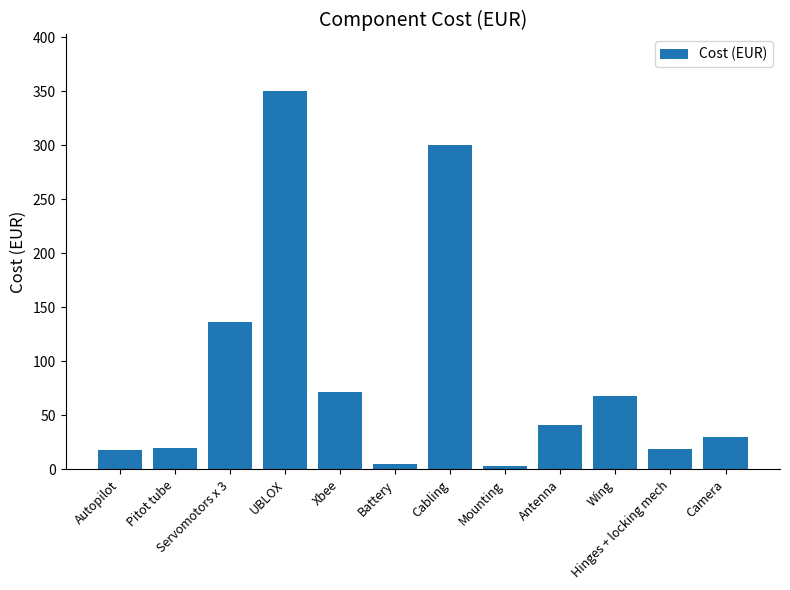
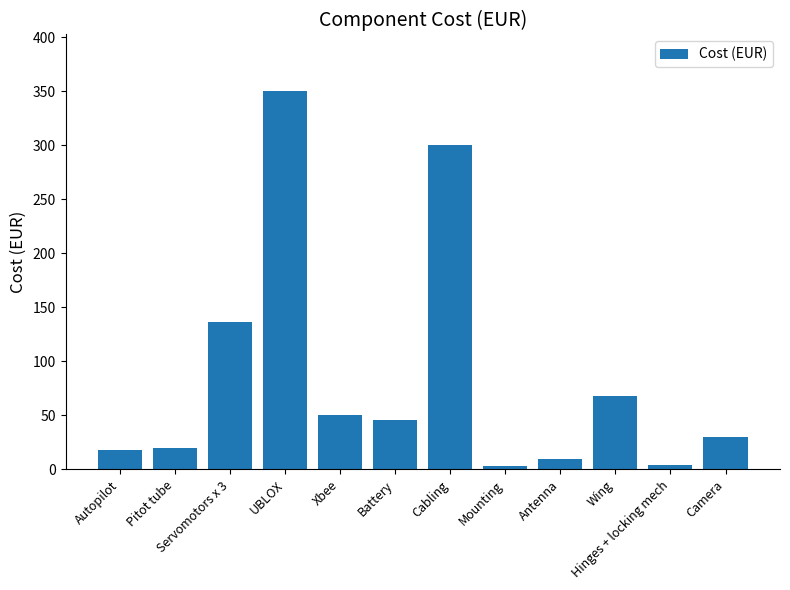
Xbee: 72 -> 50
Battery: 5 -> 46
Antenna: 41 -> 10
Hinges + locking mech: 19 -> 4
